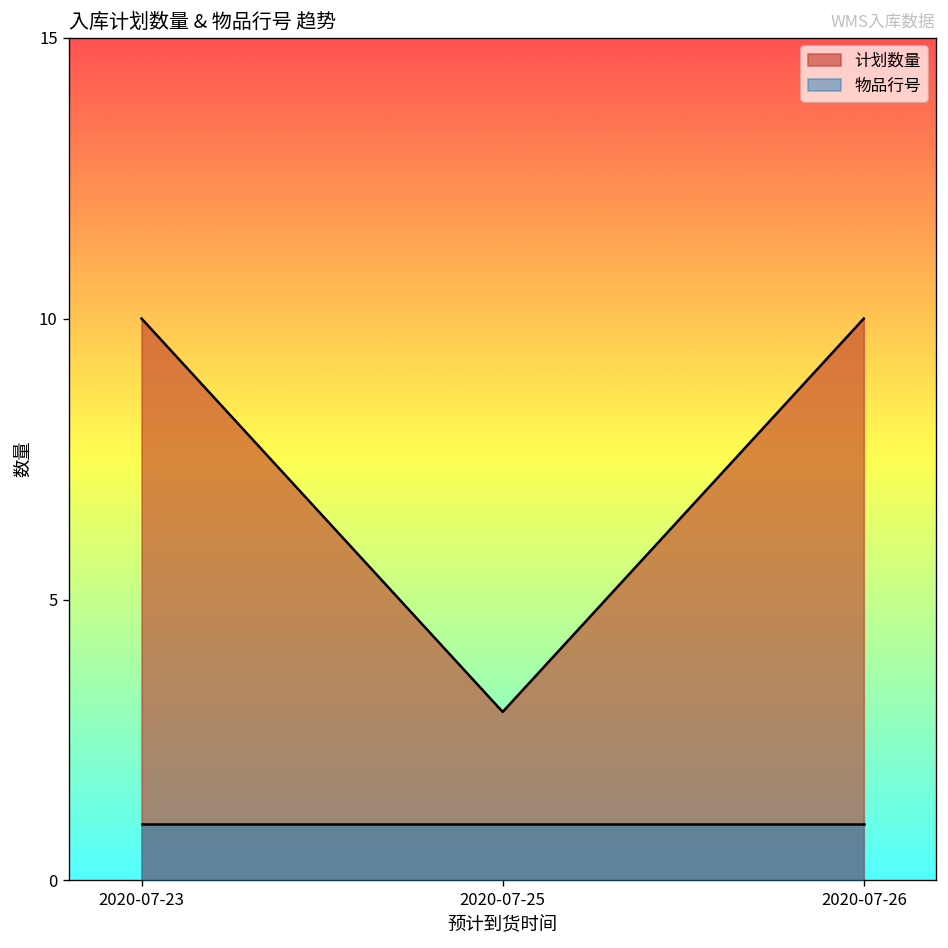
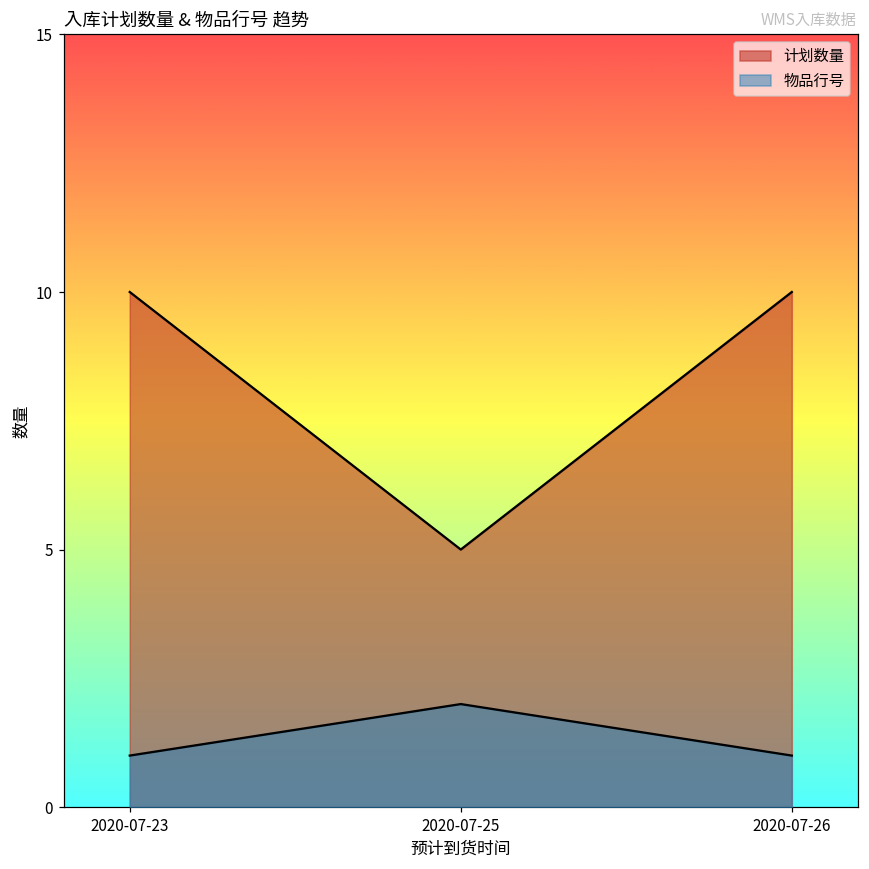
计划数量, 2020-07-25: 3 -> 5
物品行号, 2020-07-25: 1 -> 2
